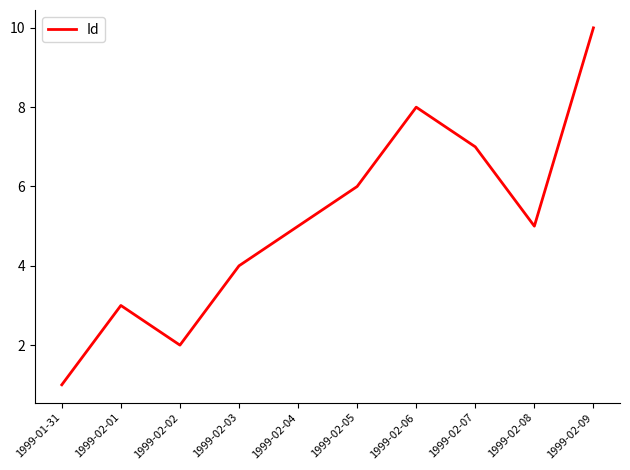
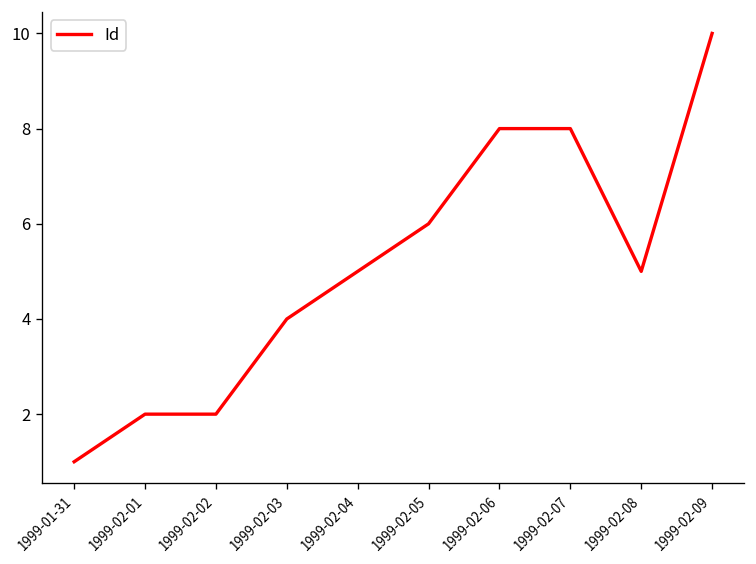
1999-02-01: 3 -> 2
1999-02-07: 7 -> 8
